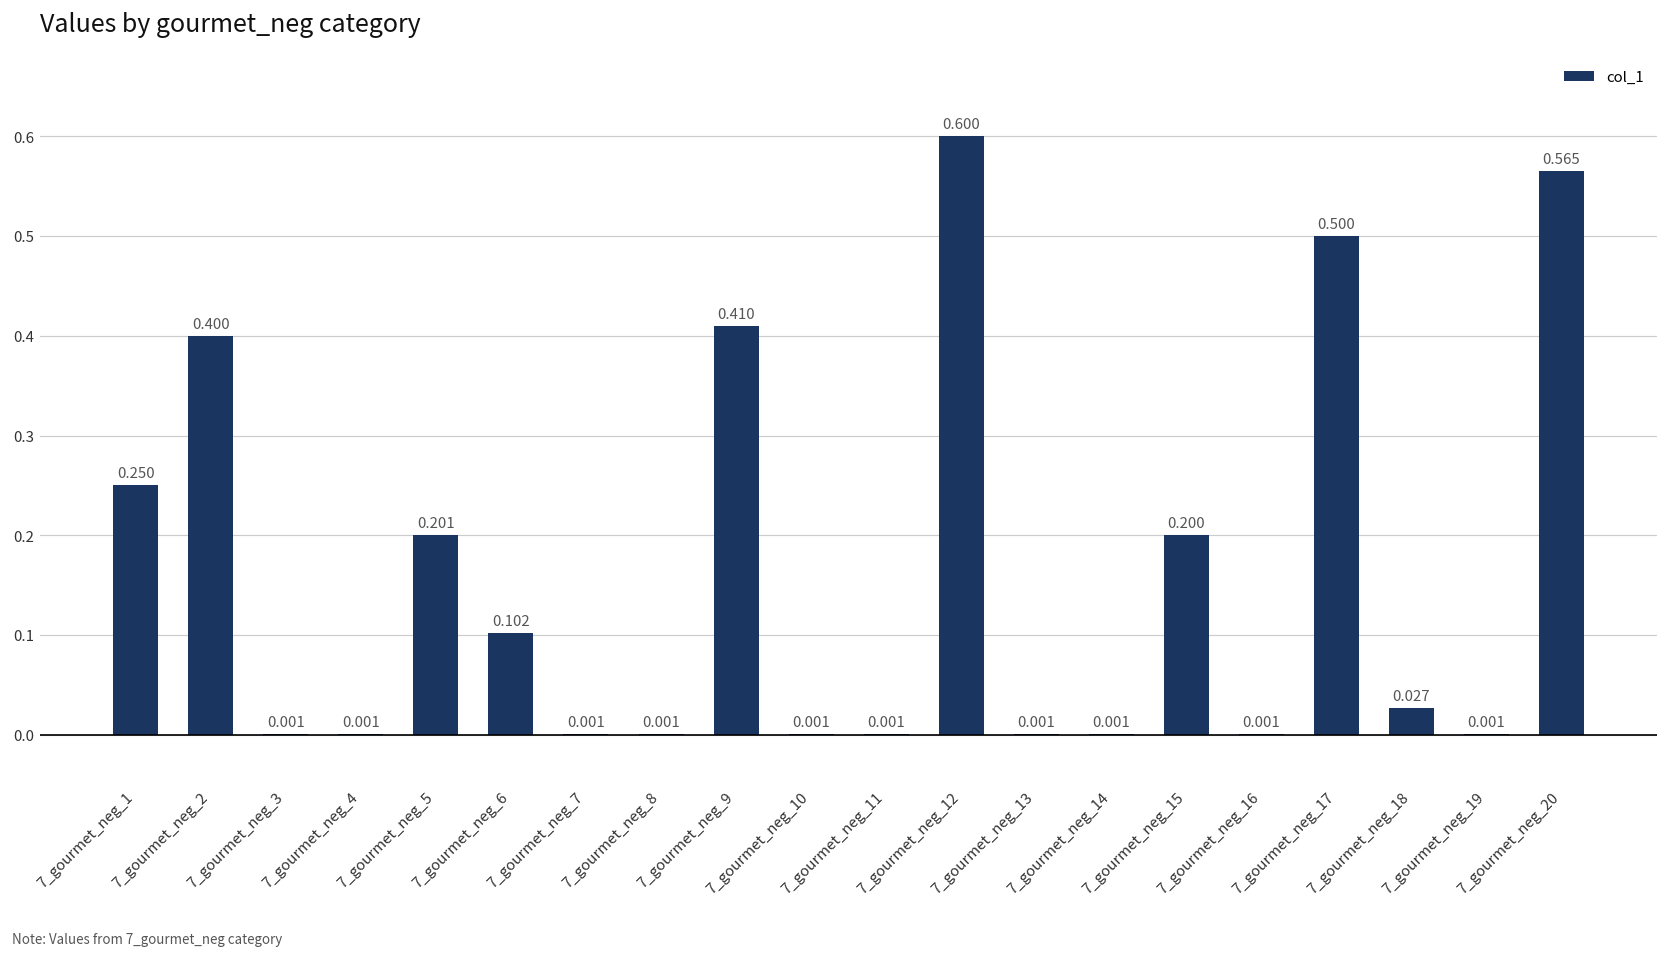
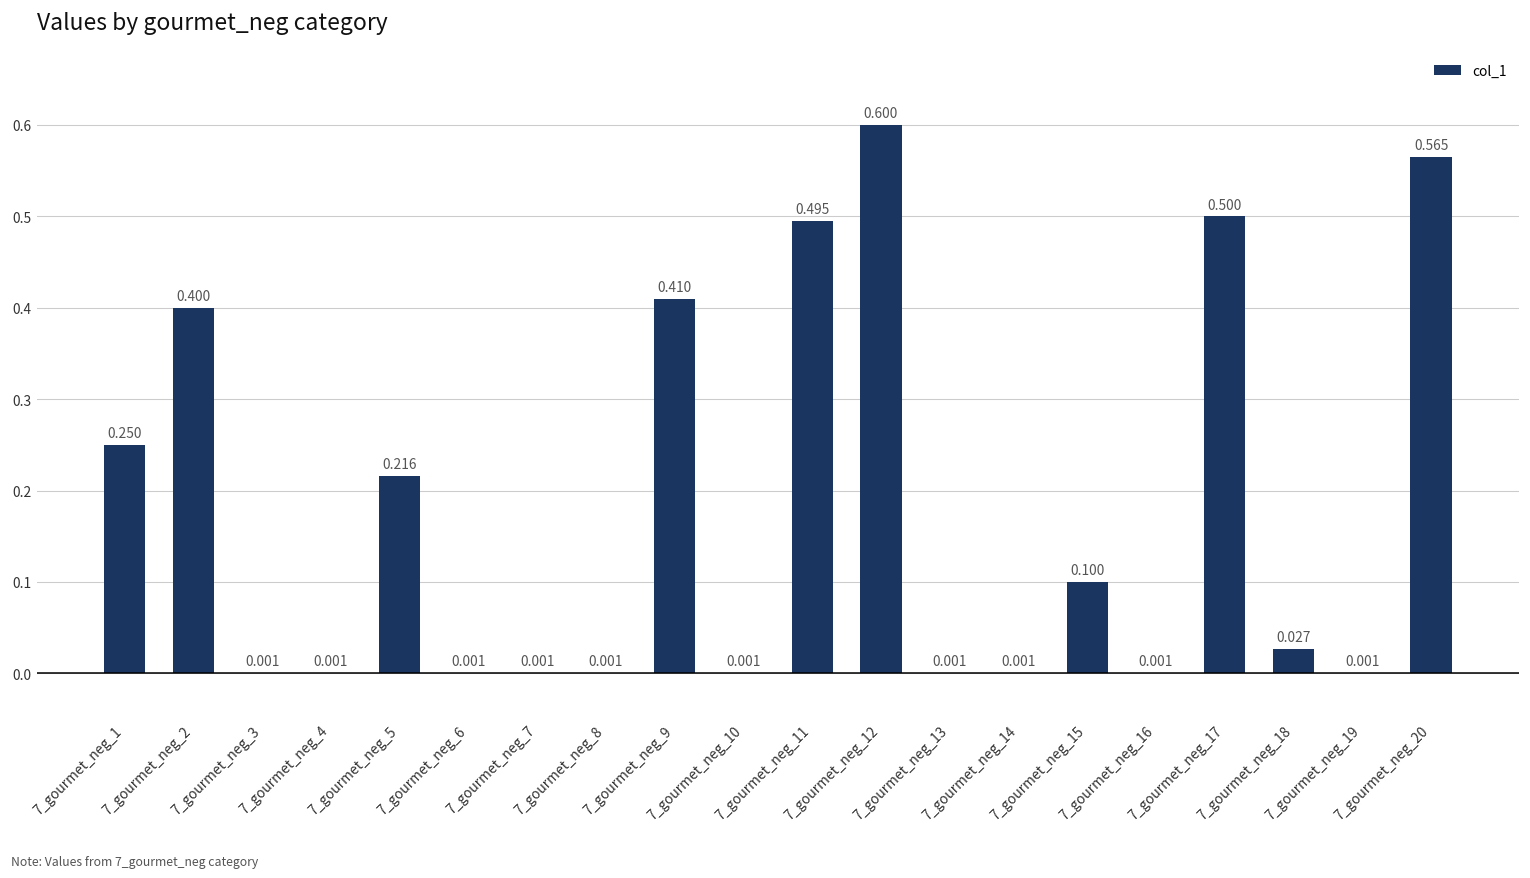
7_gourmet_neg_5: 0.201 -> 0.216
7_gourmet_neg_6: 0.102 -> 0.001
7_gourmet_neg_11: 0.001 -> 0.495
7_gourmet_neg_15: 0.200 -> 0.100
